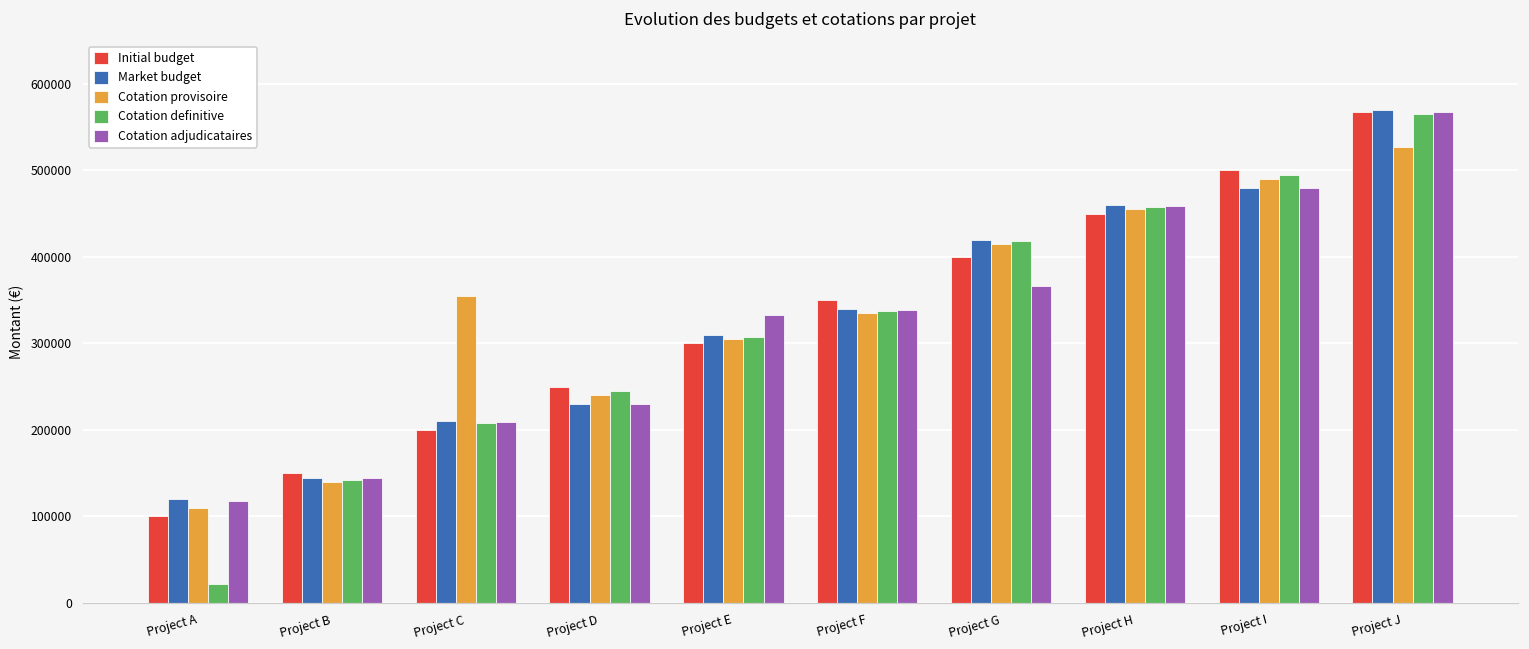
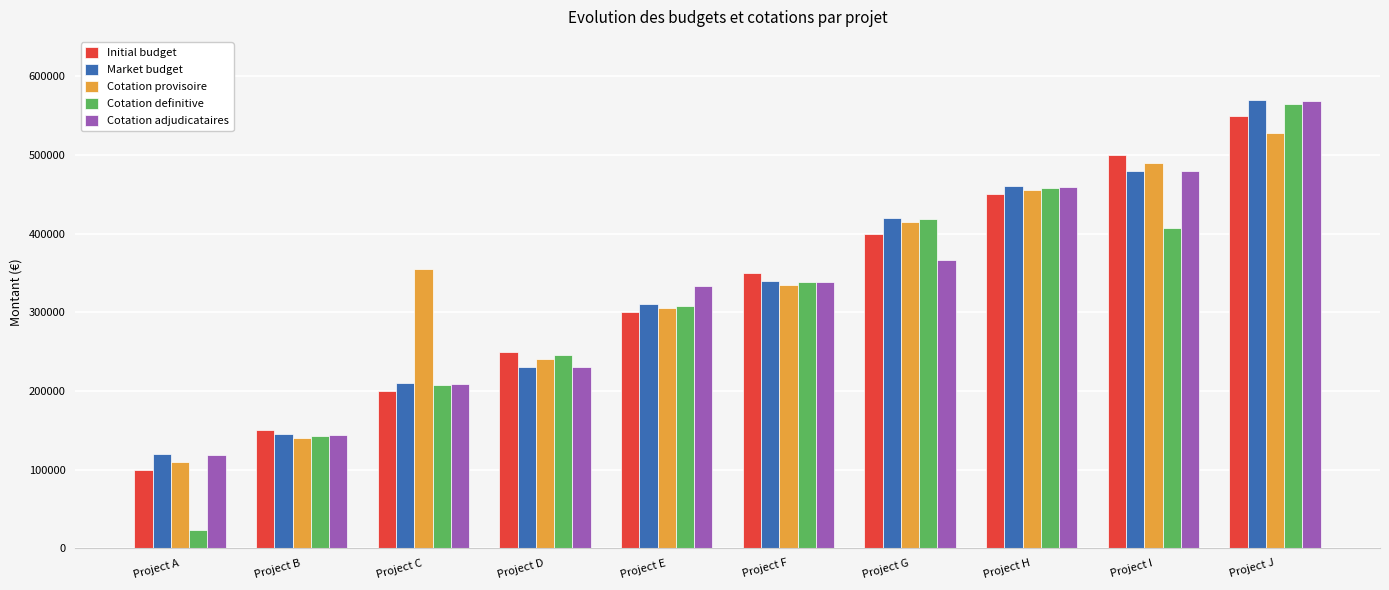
Cotation definitive, Project I: 500000 -> 410000
Initial budget, Project J: 570000 -> 550000
